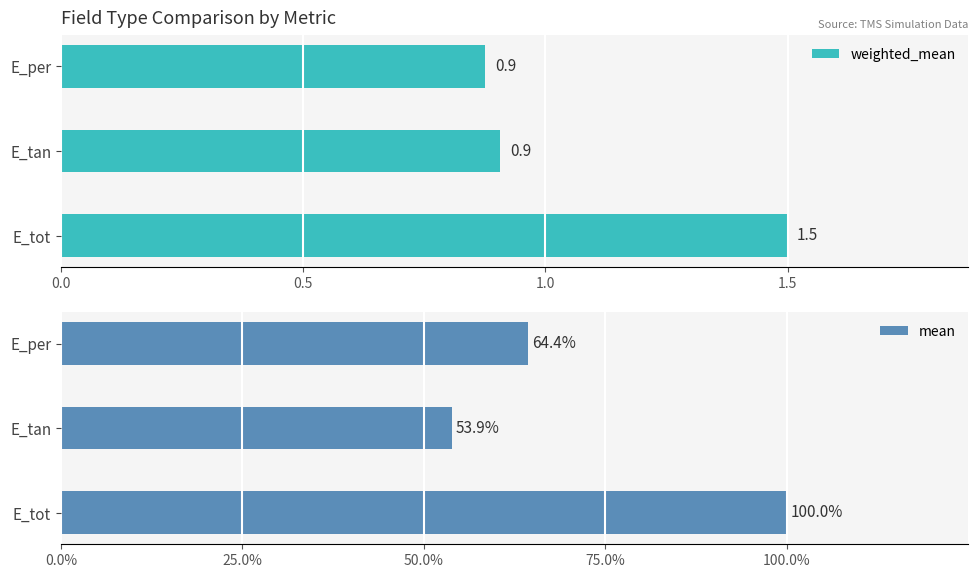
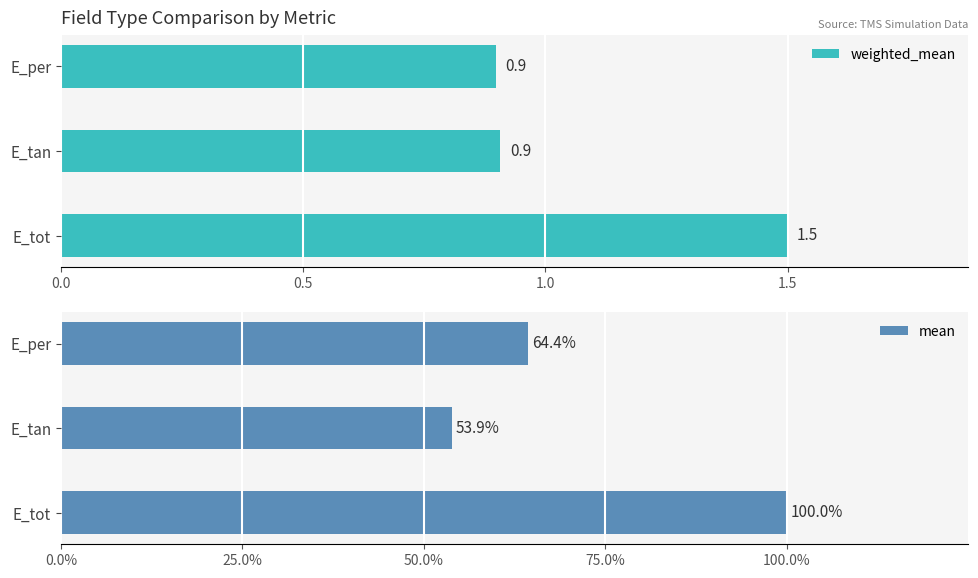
Field Type Comparison by Metric, E_per: 0.88 -> 0.90
